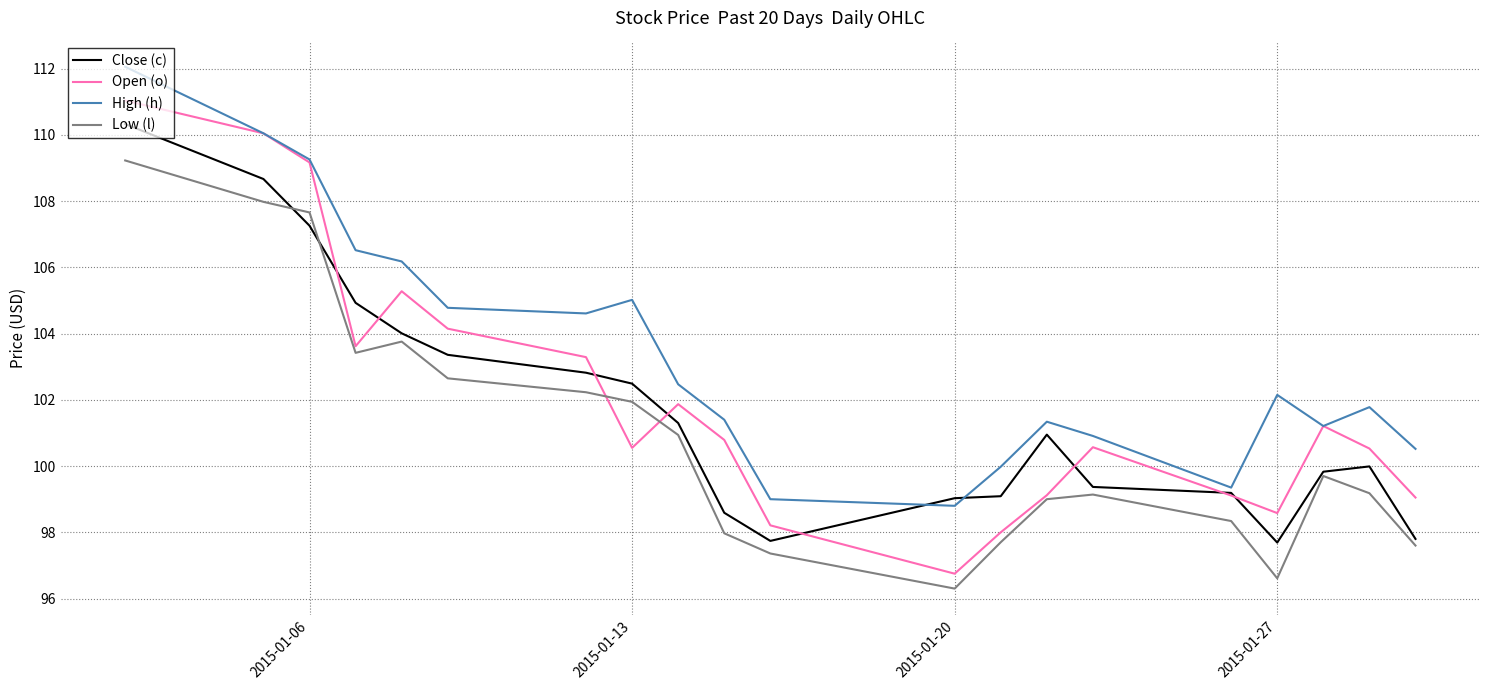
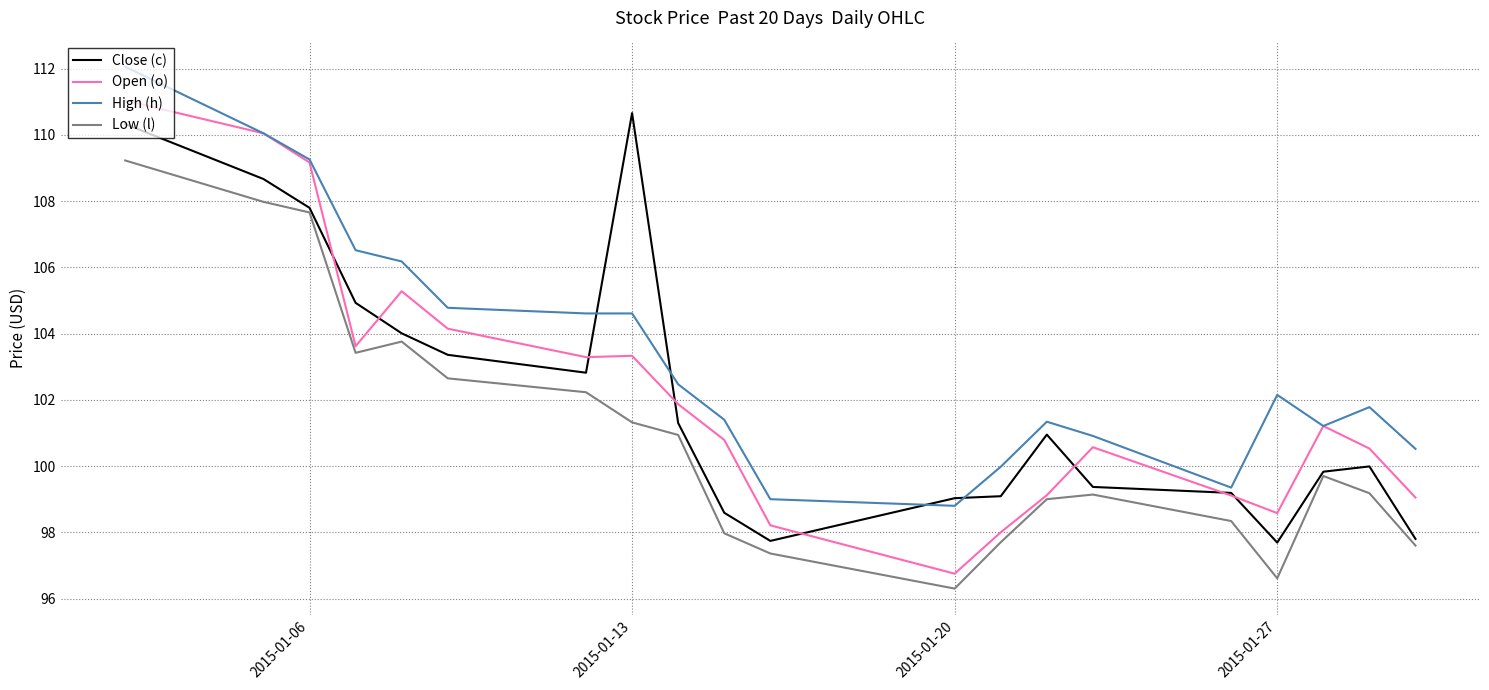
Close (c), 2015-01-06: 107.3 -> 107.8
Close (c), 2015-01-13: 102.5 -> 110.7
Open (o), 2015-01-13: 100.6 -> 103.3
High (h), 2015-01-13: 105.0 -> 104.6
Low (l), 2015-01-13: 101.9 -> 101.3
